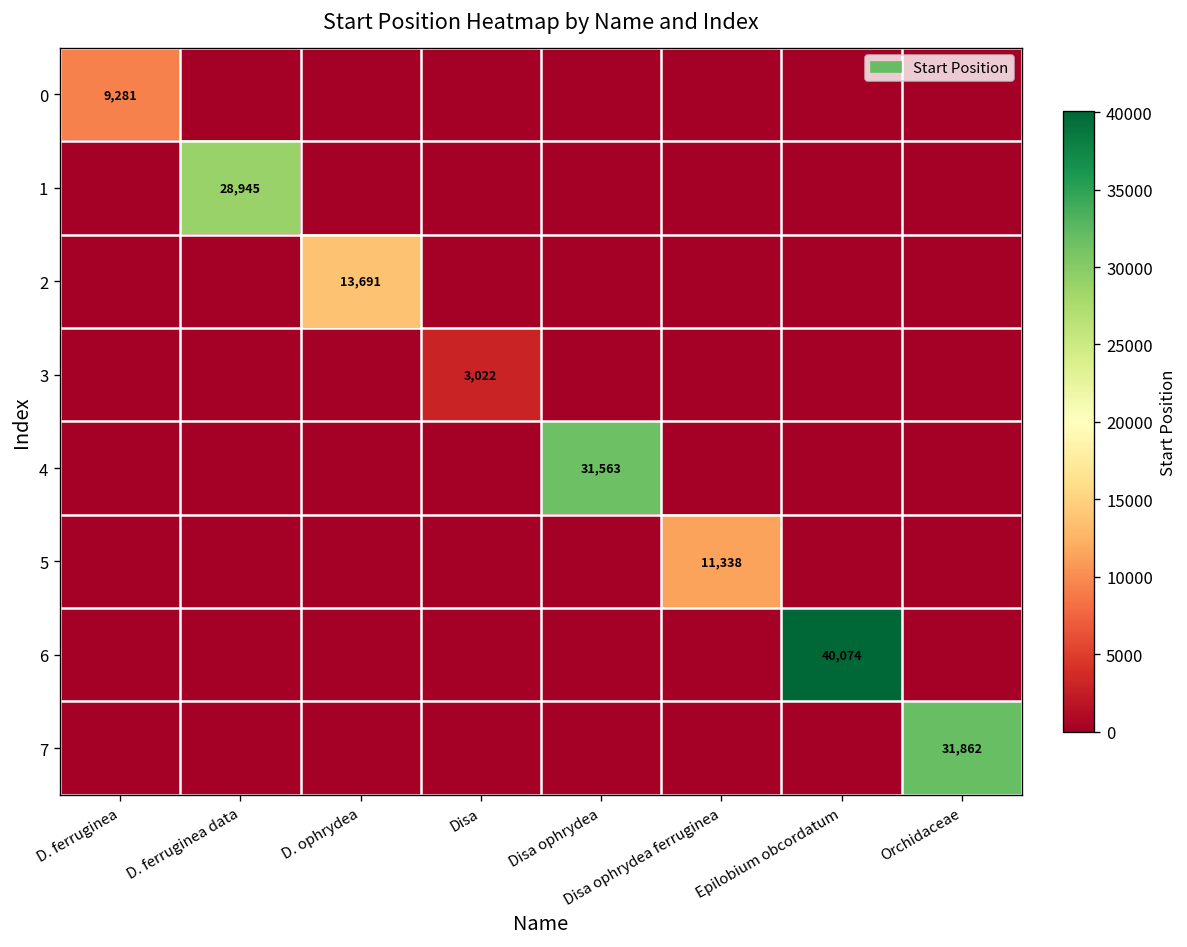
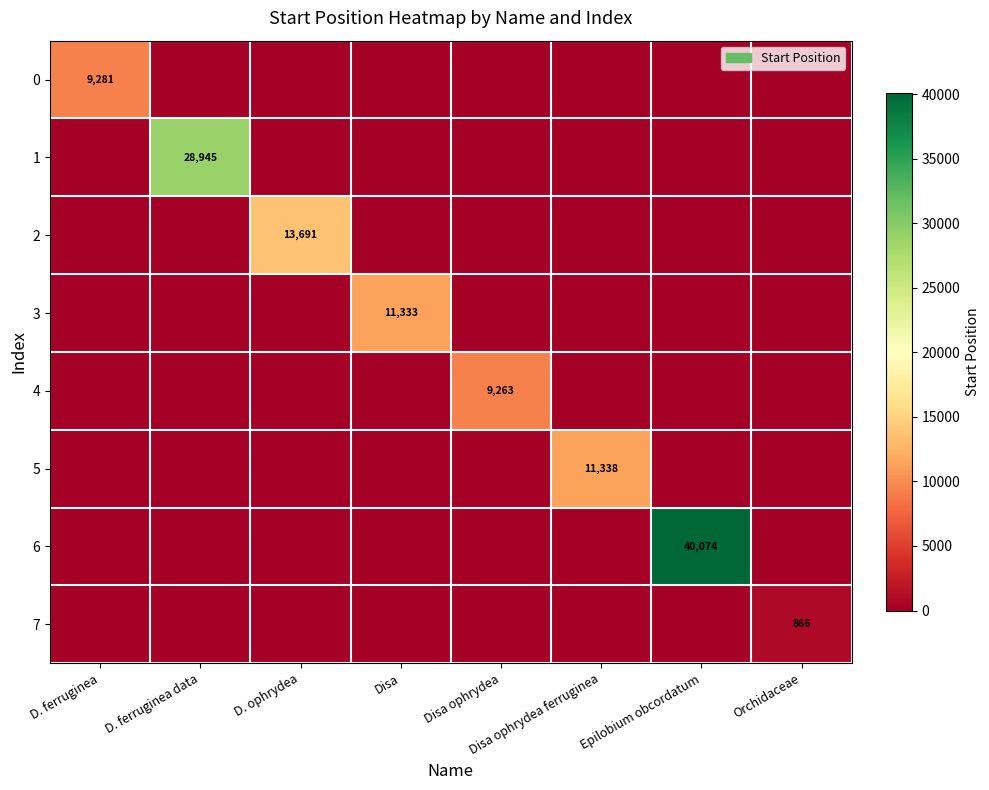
3, Disa: 3,022 -> 11,333
4, Disa ophrydea: 31,563 -> 9,263
7, Orchidaceae: 31,862 -> 866
